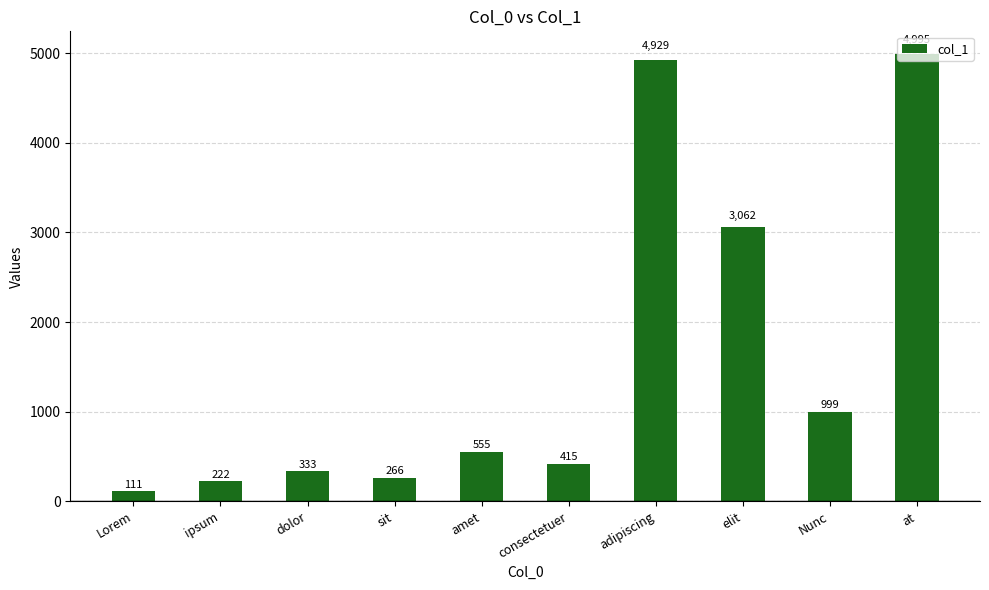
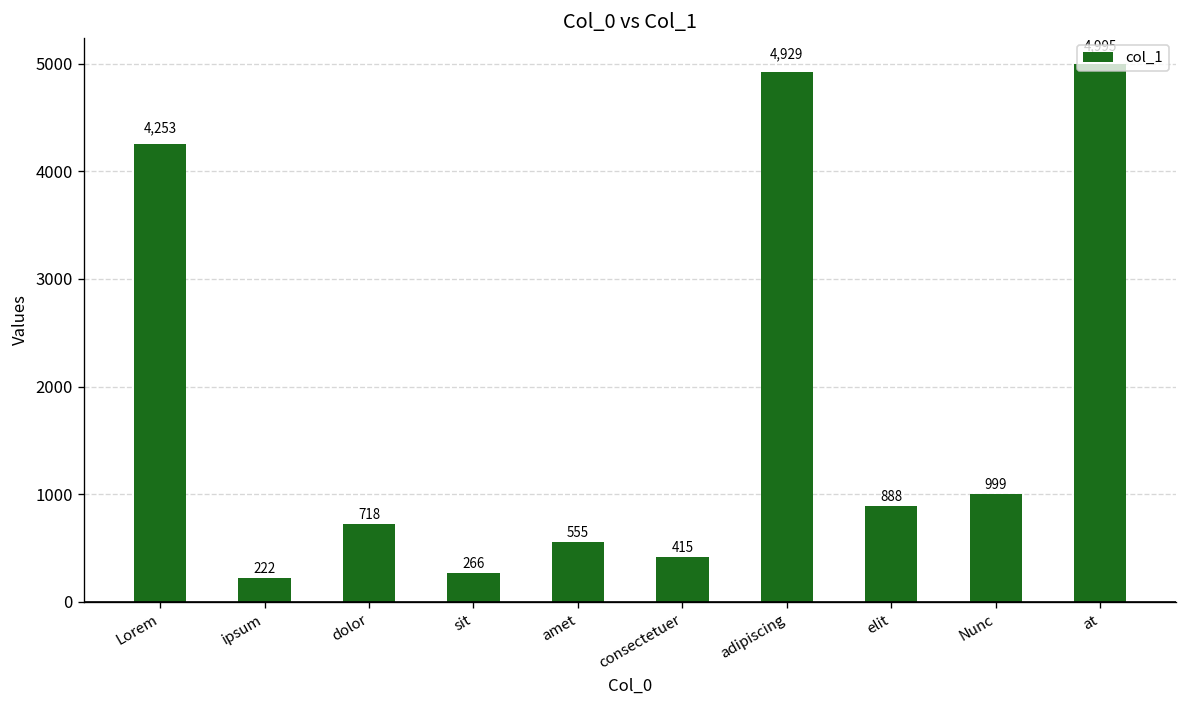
Lorem: 111 -> 4,253
dolor: 333 -> 718
elit: 3,062 -> 888
